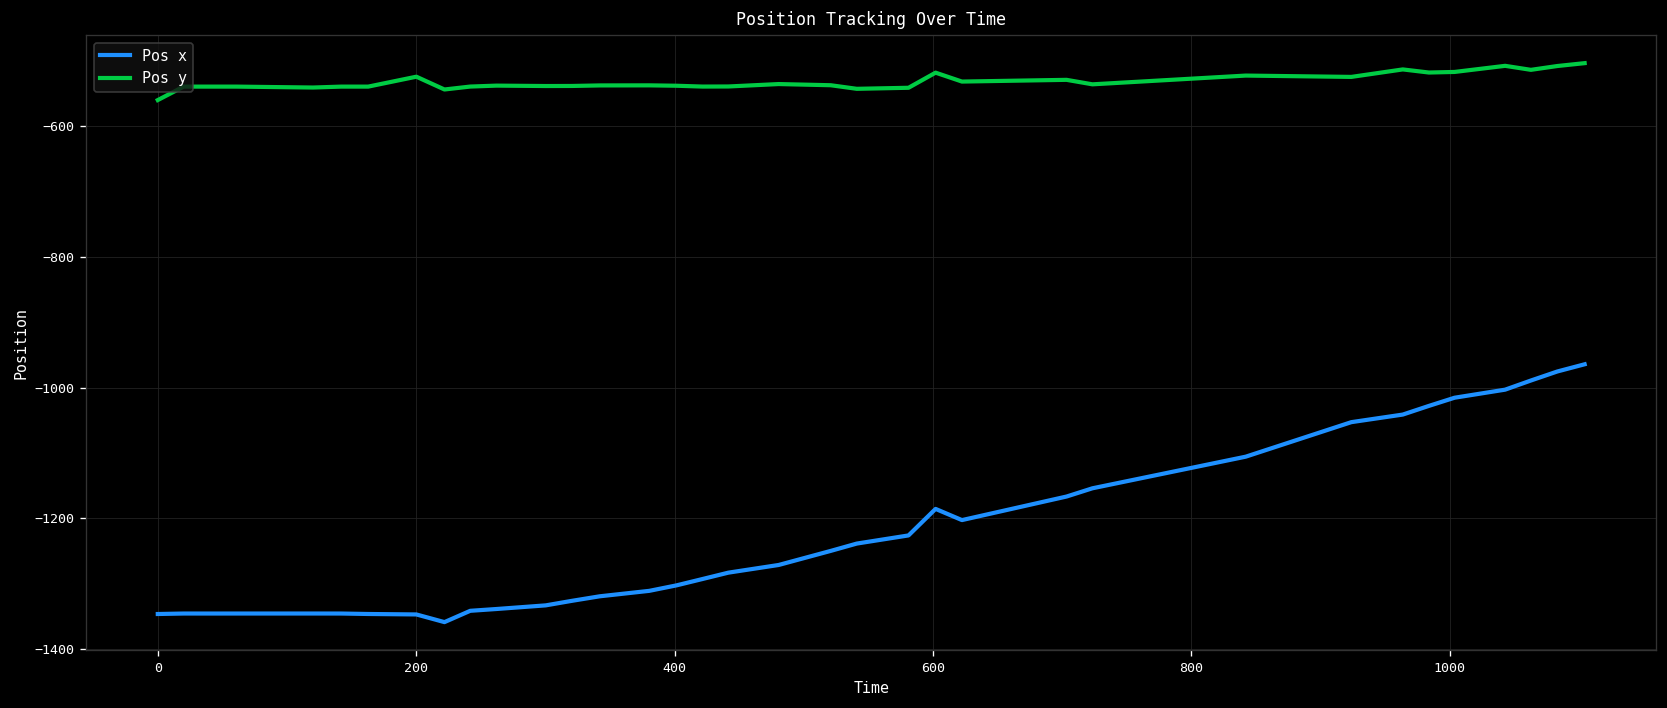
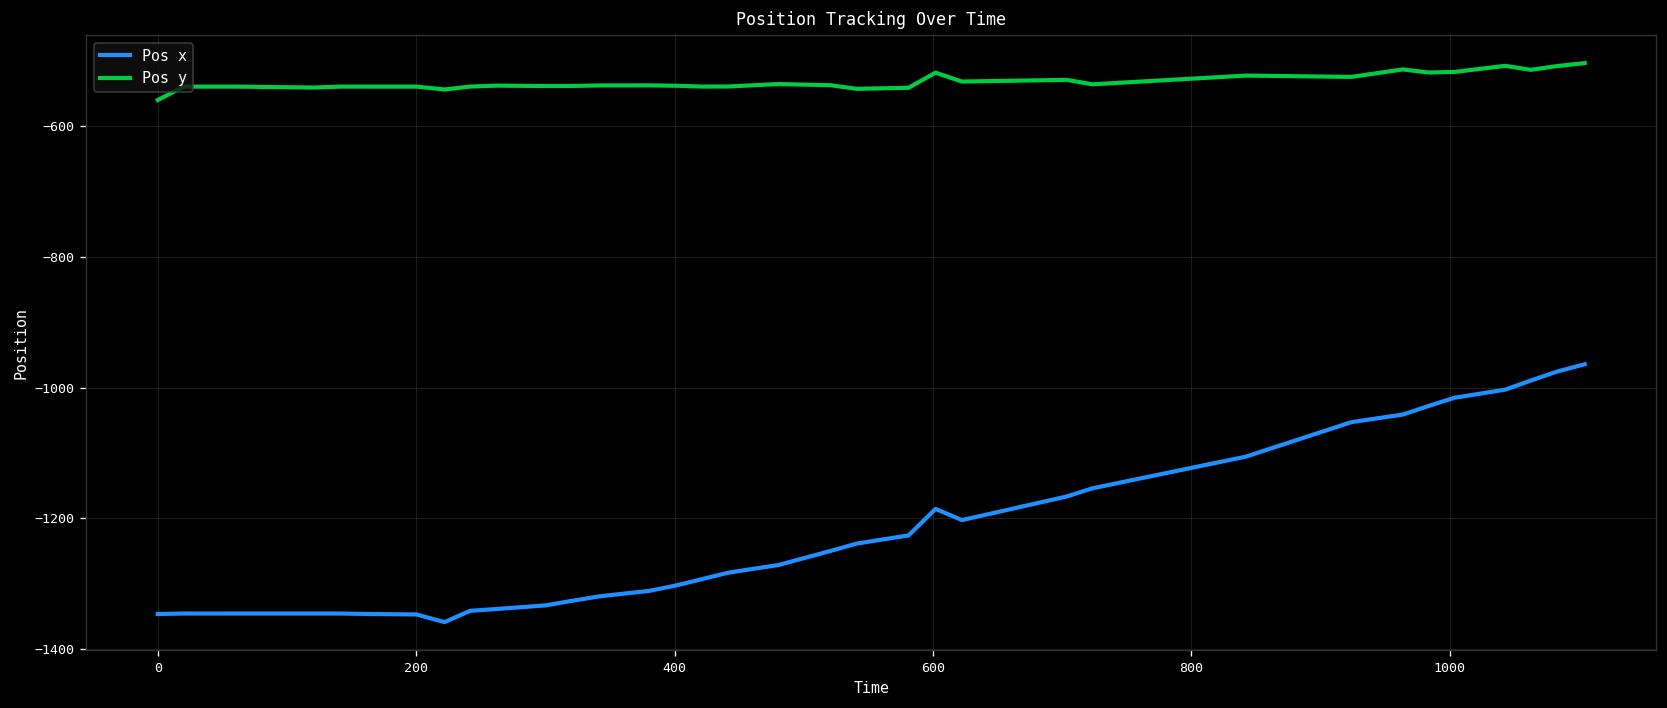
Pos y, 200: -520 -> -540
